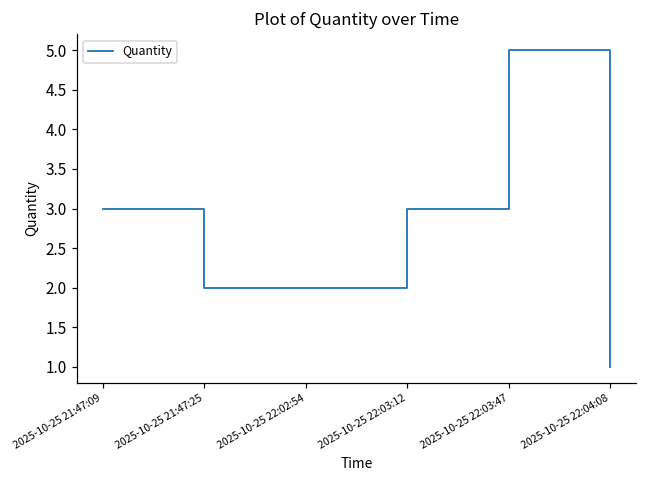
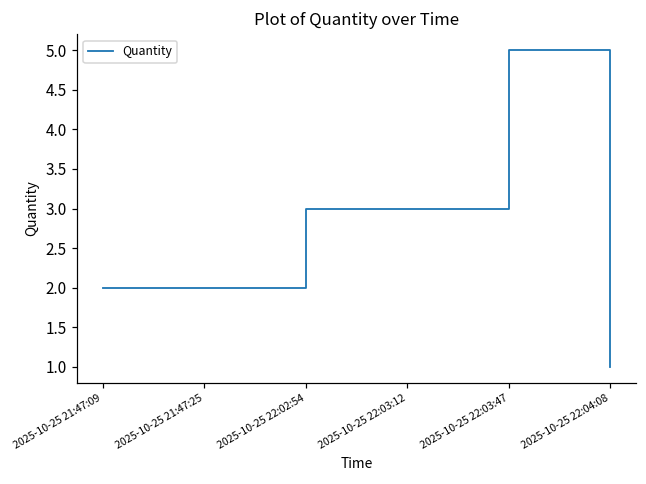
2025-10-25 21:47:09: 3 -> 2
2025-10-25 22:02:54: 2 -> 3
